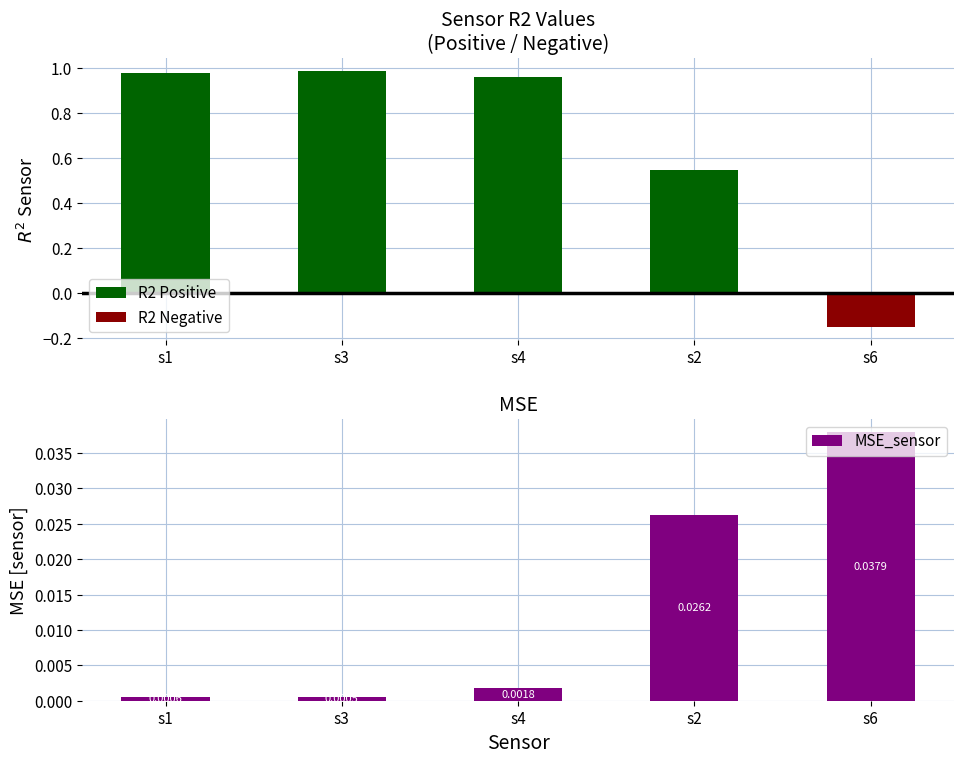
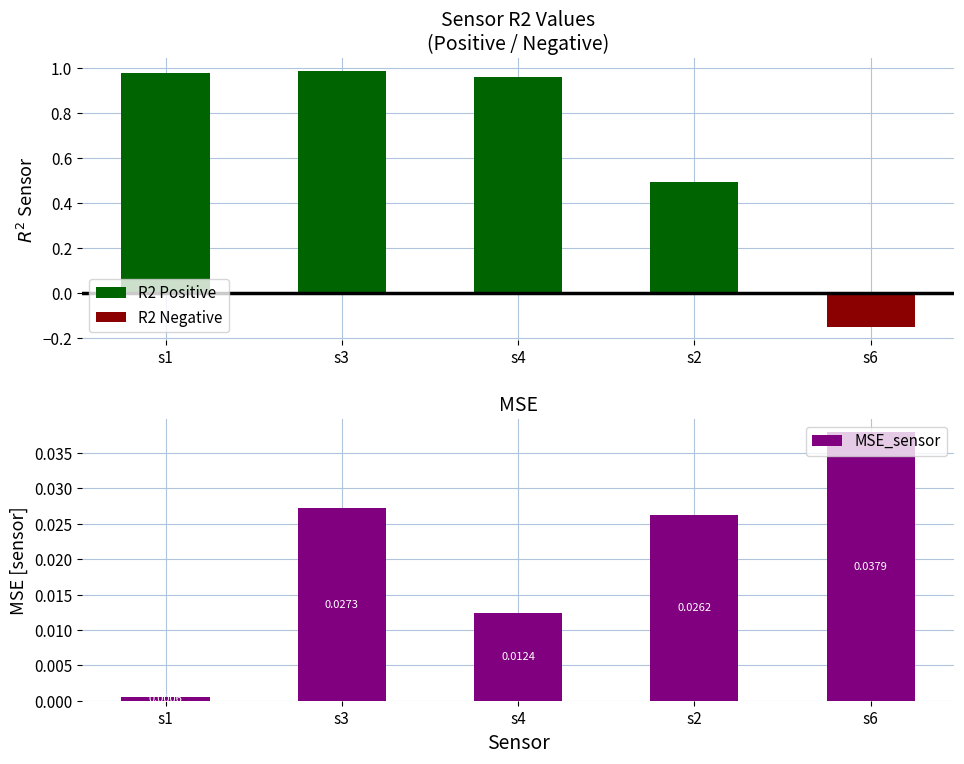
Sensor R2 Values (Positive / Negative), R2 Positive, s2: 0.55 -> 0.49
MSE, s3: 0.001 -> 0.027
MSE, s4: 0.0018 -> 0.0124
